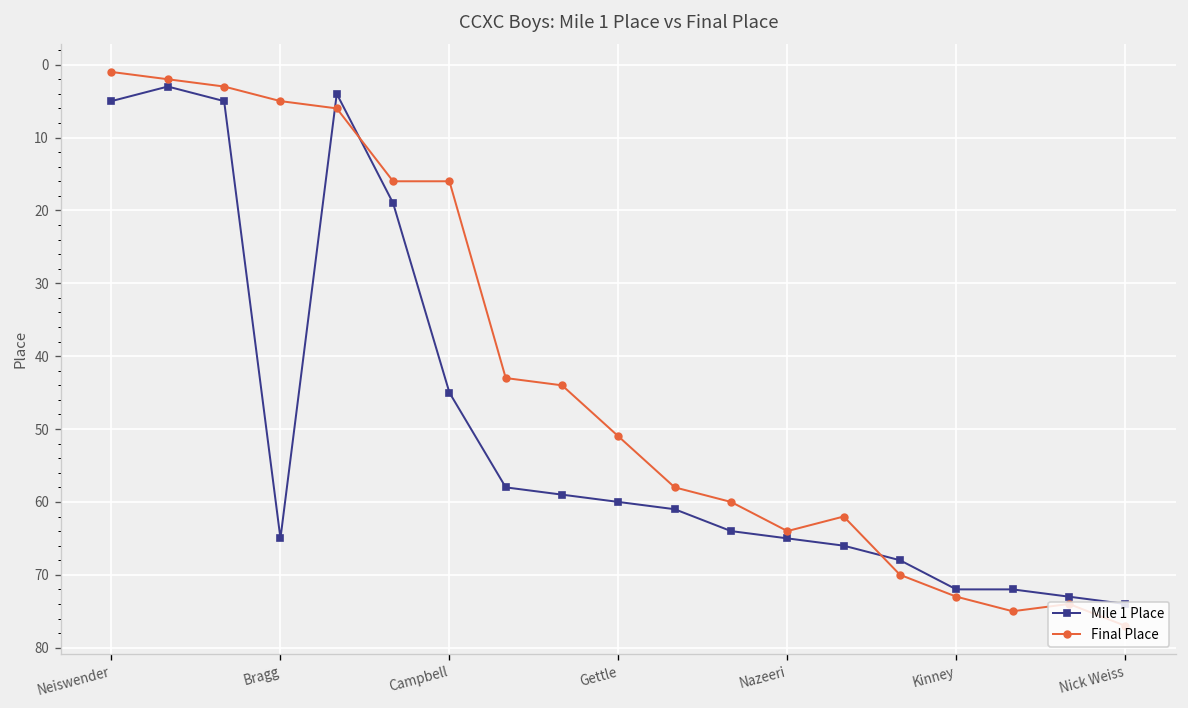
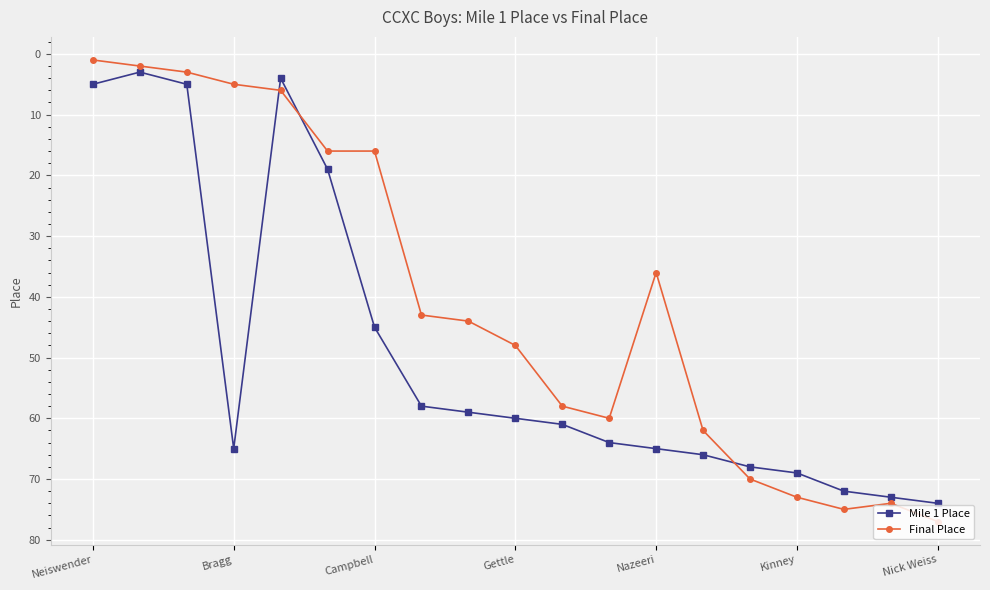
Final Place, Gettle: 51 -> 48
Final Place, Nazeeri: 64 -> 36
Mile 1 Place, Kinney: 72 -> 69
